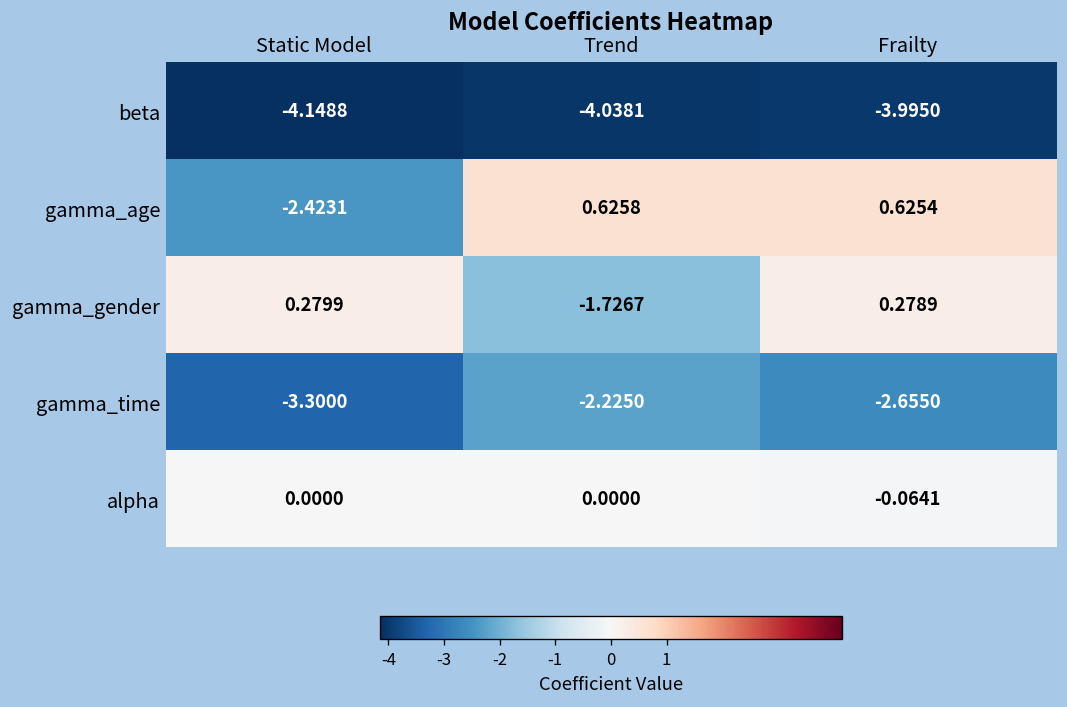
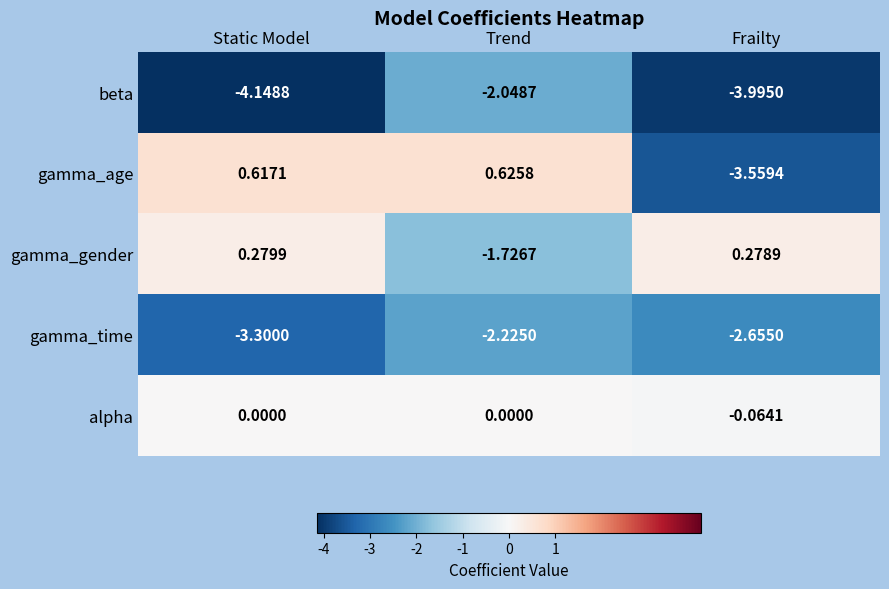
beta, Trend: -4.0381 -> -2.0487
gamma_age, Static Model: -2.4231 -> 0.6171
gamma_age, Frailty: 0.6254 -> -3.5594
